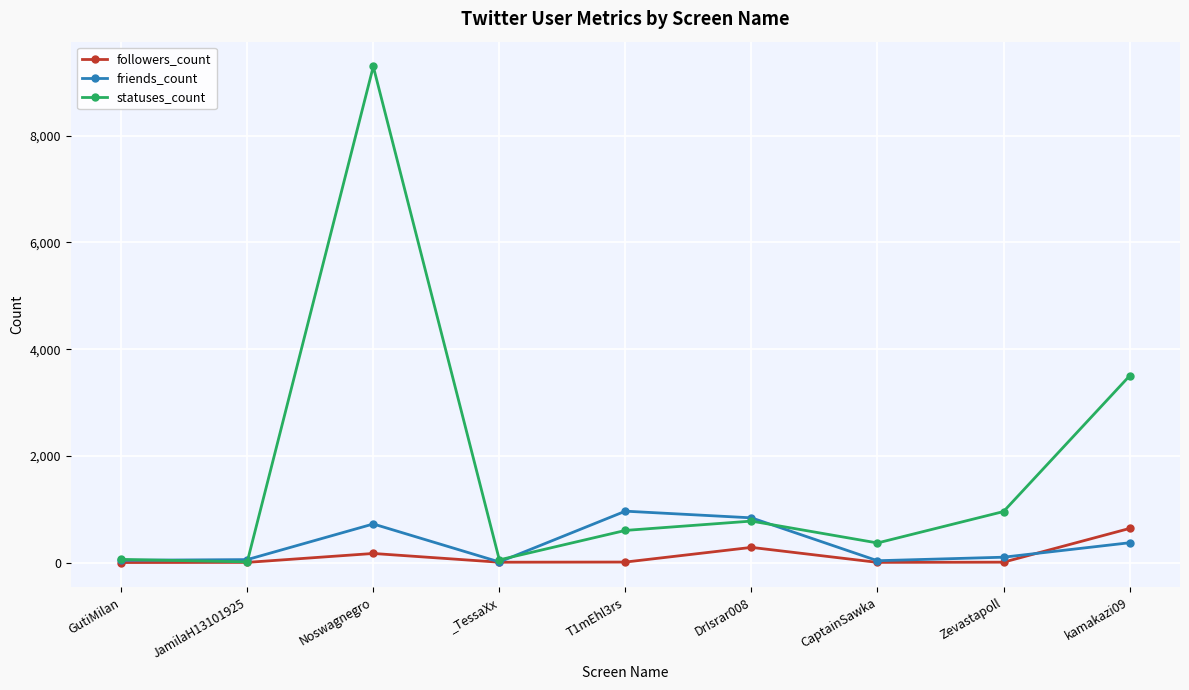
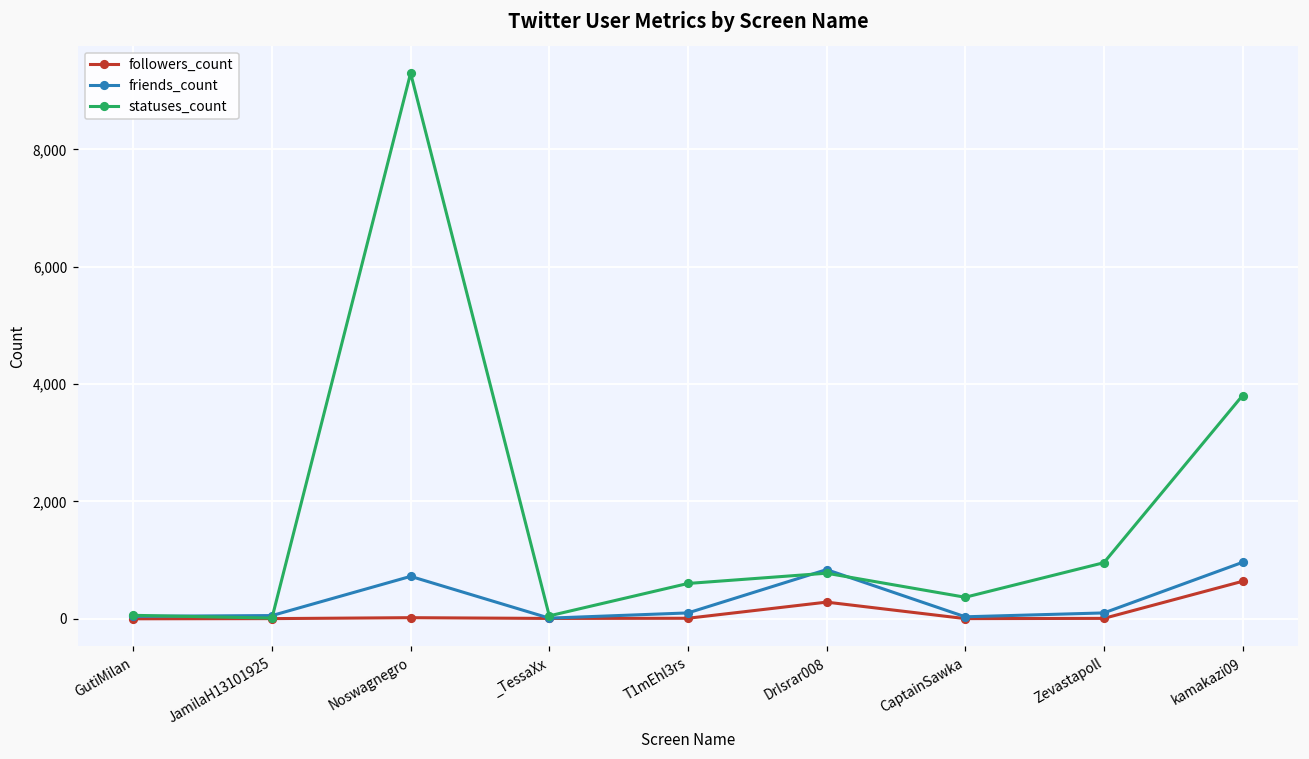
followers_count, Noswagnegro: 200 -> 0
friends_count, T1mEhl3rs: 1,000 -> 100
friends_count, kamakazi09: 400 -> 1,000
statuses_count, kamakazi09: 3,500 -> 3,800
